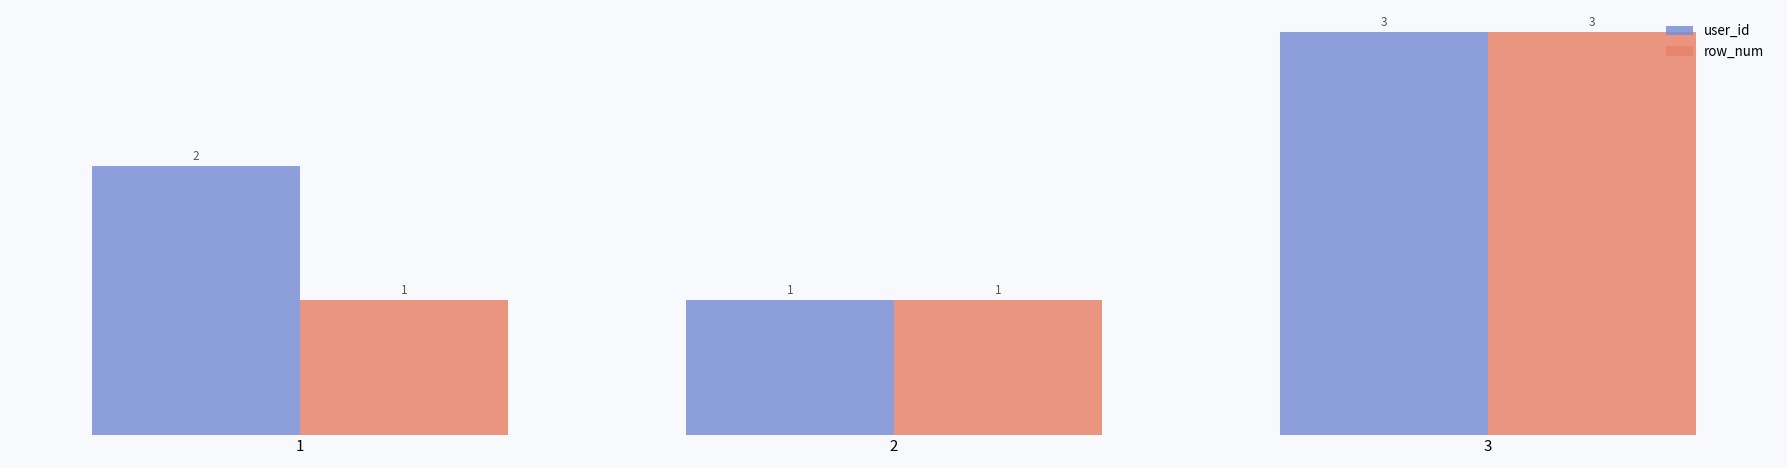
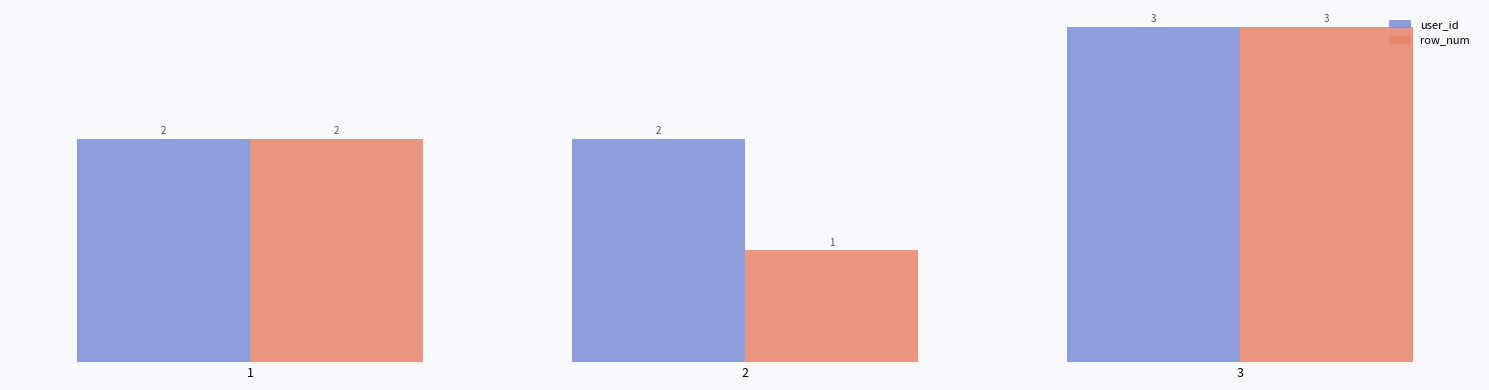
row_num, 1: 1 -> 2
user_id, 2: 1 -> 2
